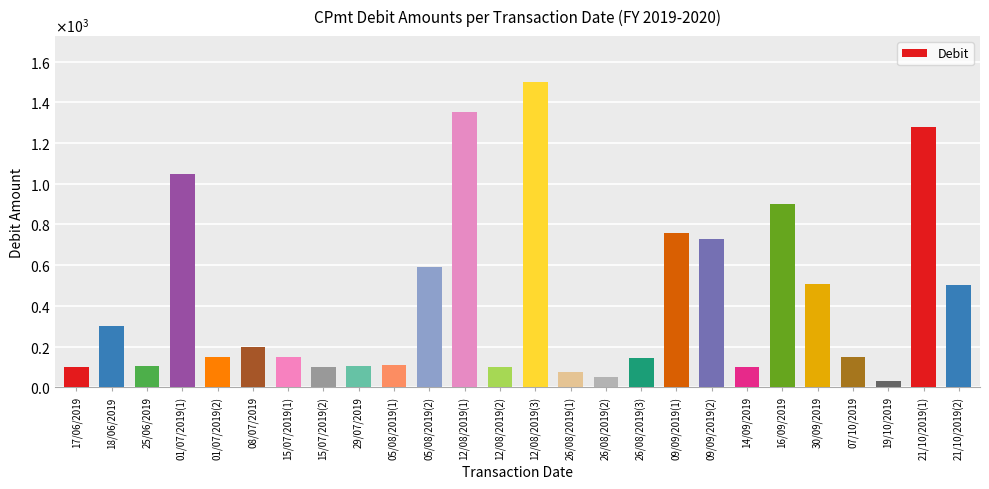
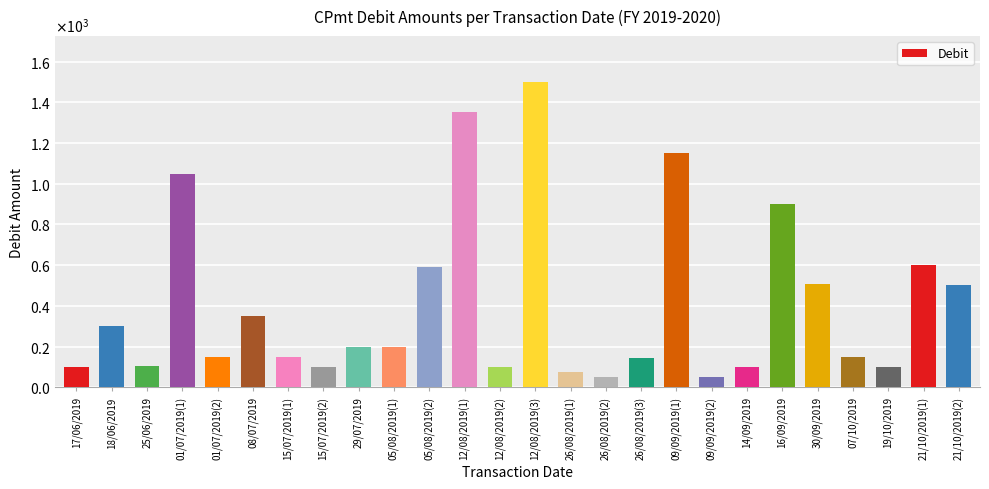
08/07/2019: 200 -> 350
29/07/2019: 110 -> 200
05/08/2019(1): 110 -> 200
09/09/2019(1): 760 -> 1150
09/09/2019(2): 730 -> 50
19/10/2019: 30 -> 100
21/10/2019(1): 1280 -> 600
